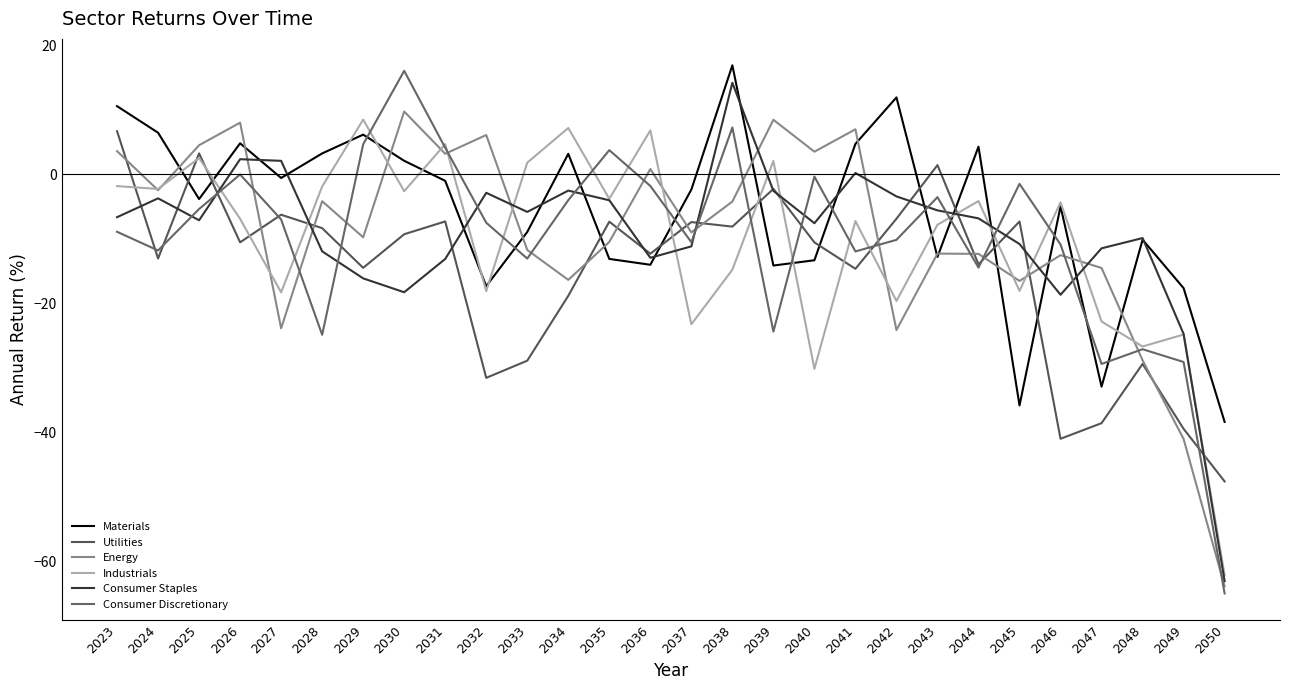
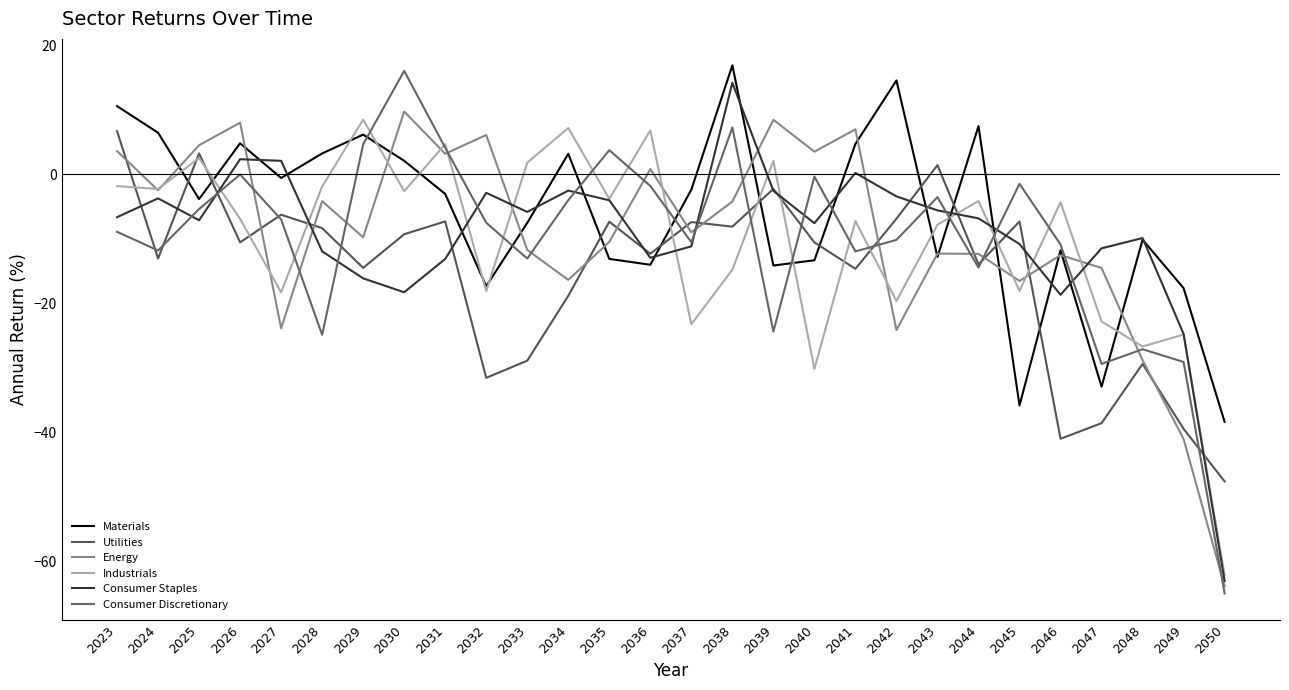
Materials, 2031: -1 -> -3
Materials, 2033: -9 -> -8
Materials, 2042: 12 -> 15
Materials, 2044: 4 -> 7
Materials, 2046: -5 -> -12
